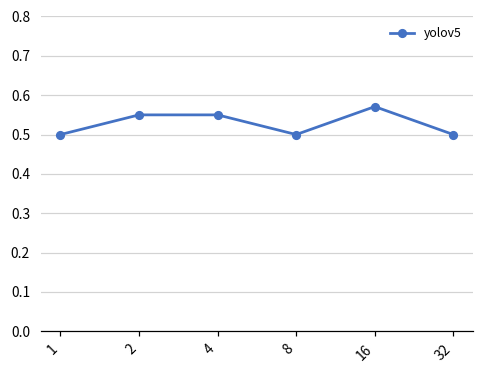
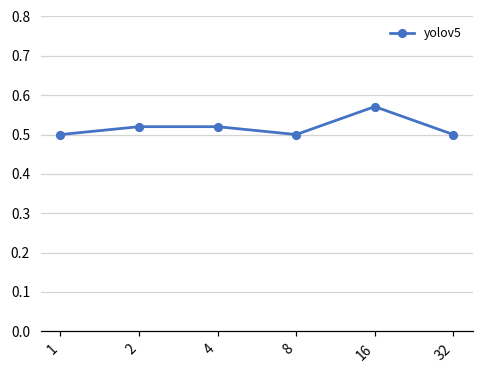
2: 0.55 -> 0.52
4: 0.55 -> 0.52
